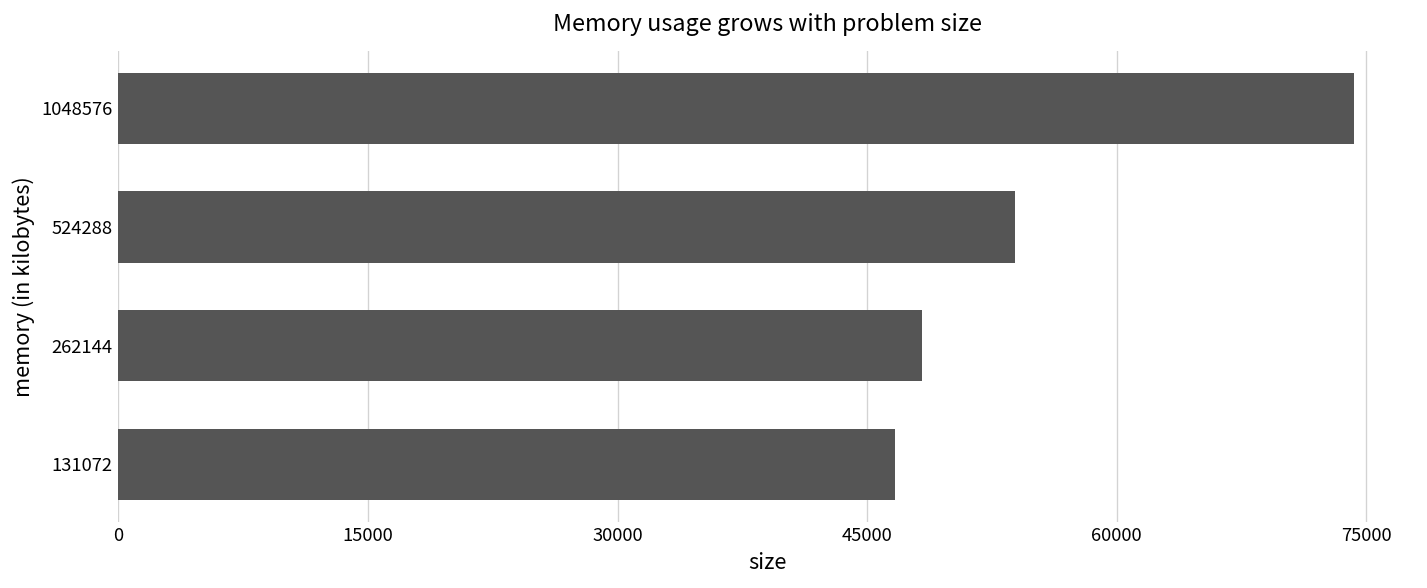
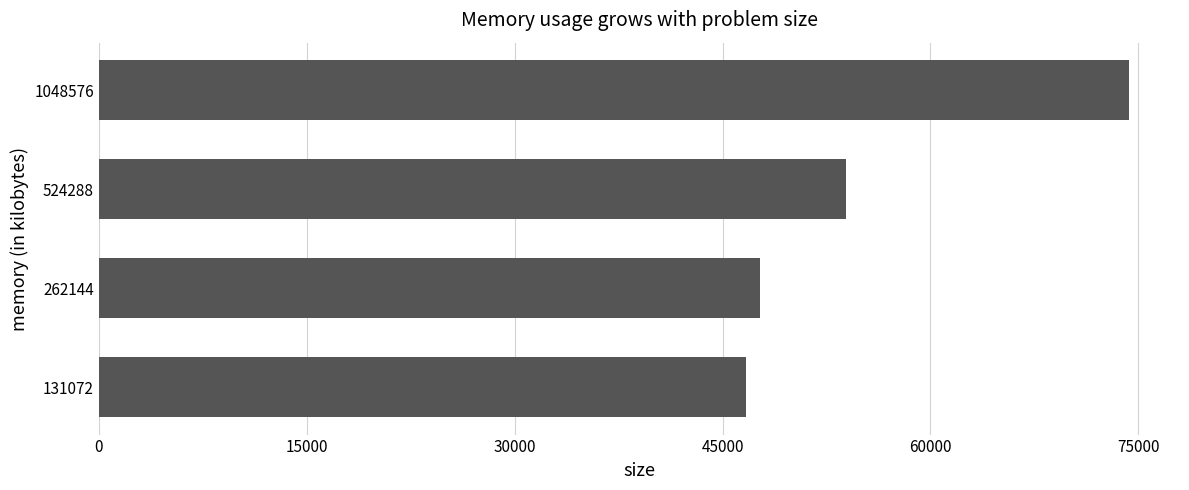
262144: 48300 -> 47700
